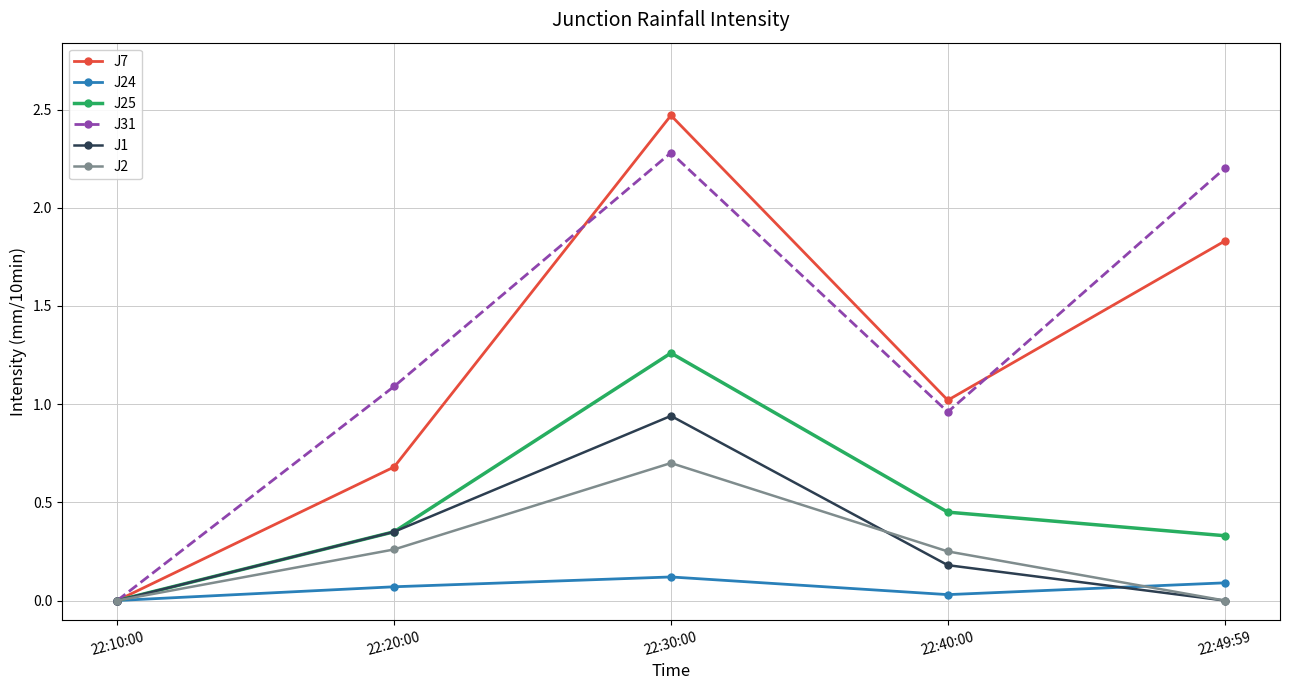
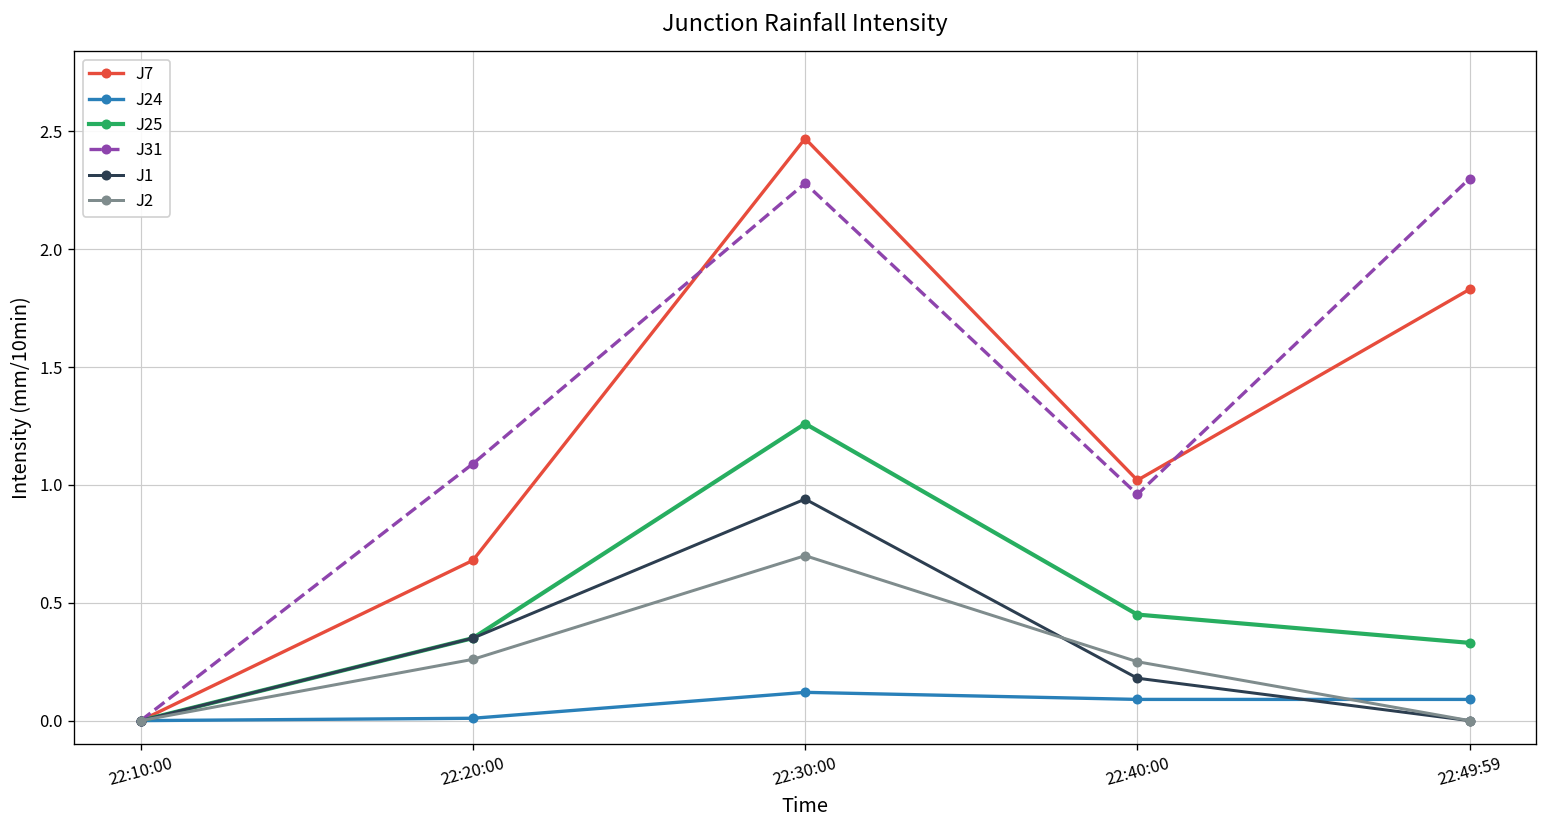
J24, 22:20:00: 0.07 -> 0.01
J24, 22:40:00: 0.03 -> 0.09
J31, 22:49:59: 2.2 -> 2.3
